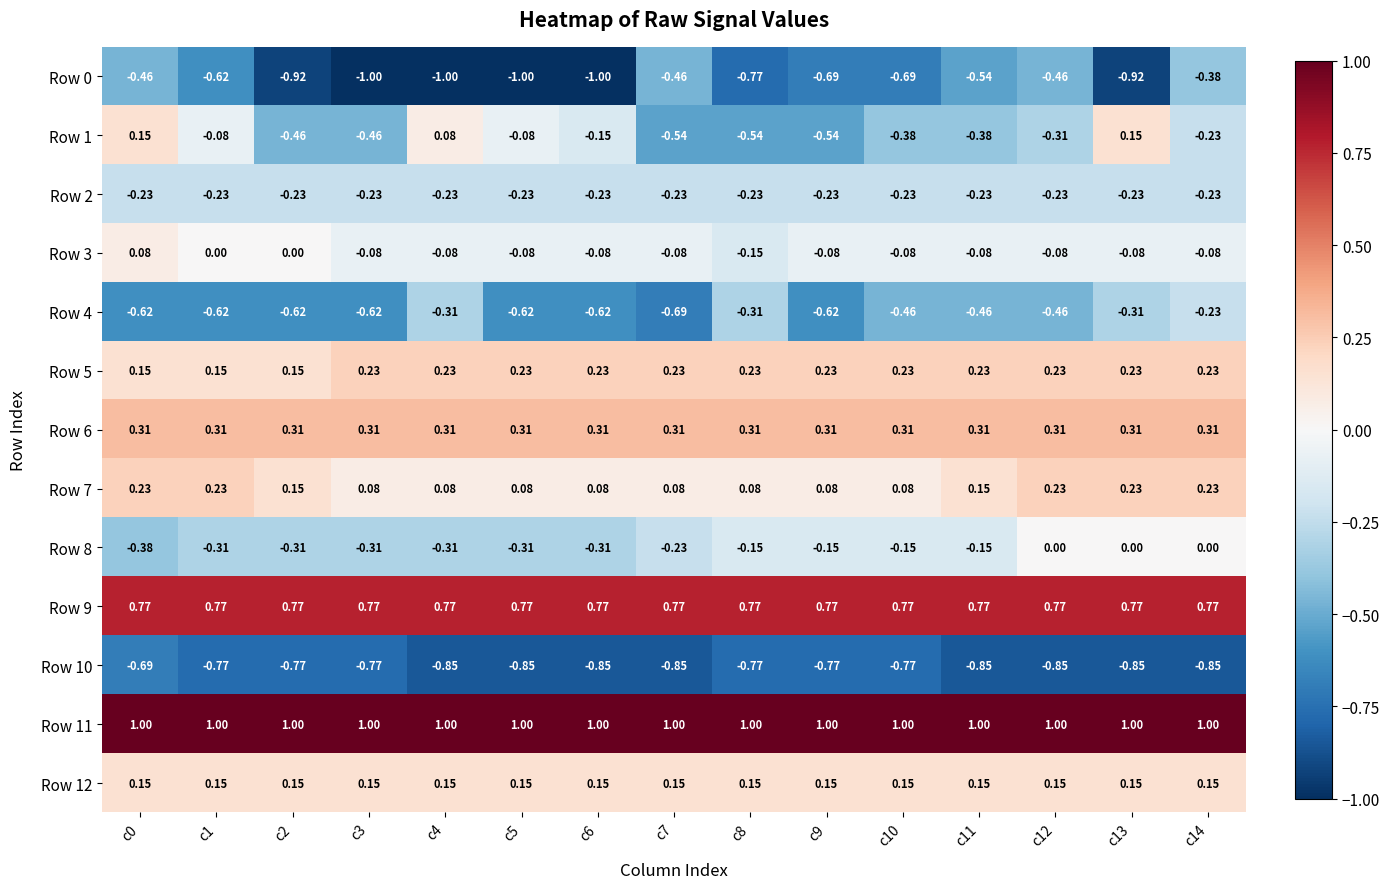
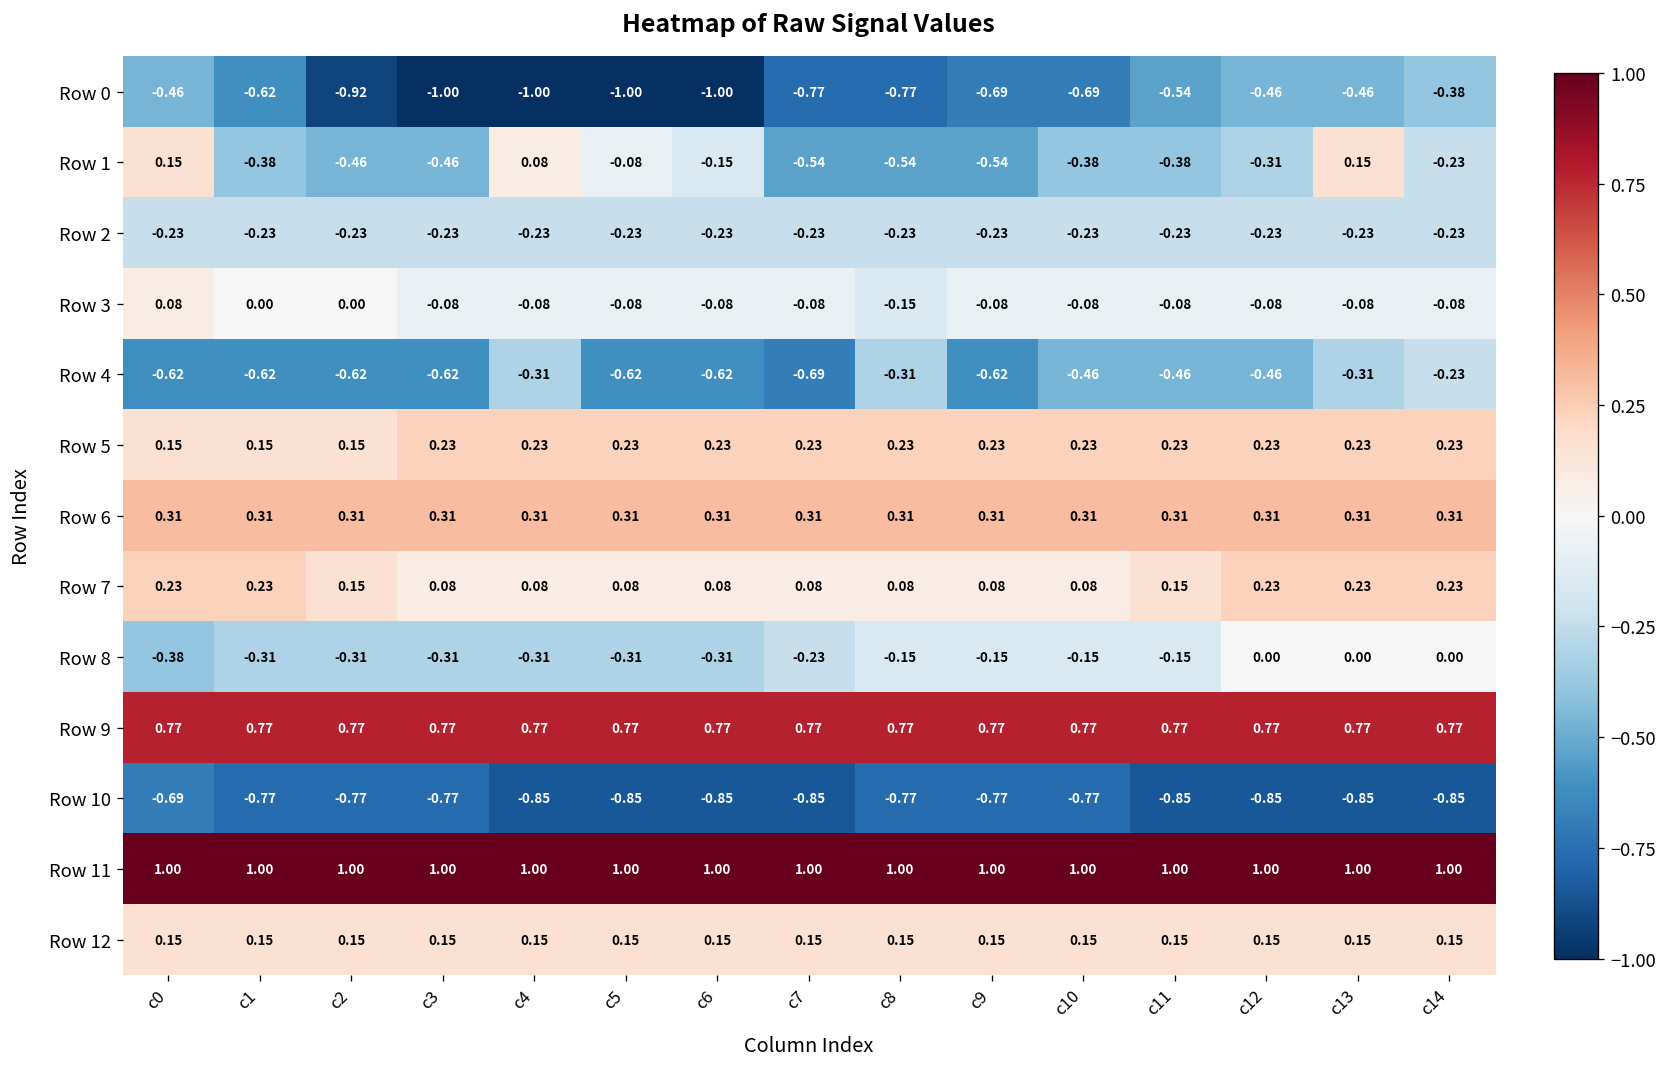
Row 0, c7: -0.46 -> -0.77
Row 0, c13: -0.92 -> -0.46
Row 1, c1: -0.08 -> -0.38
